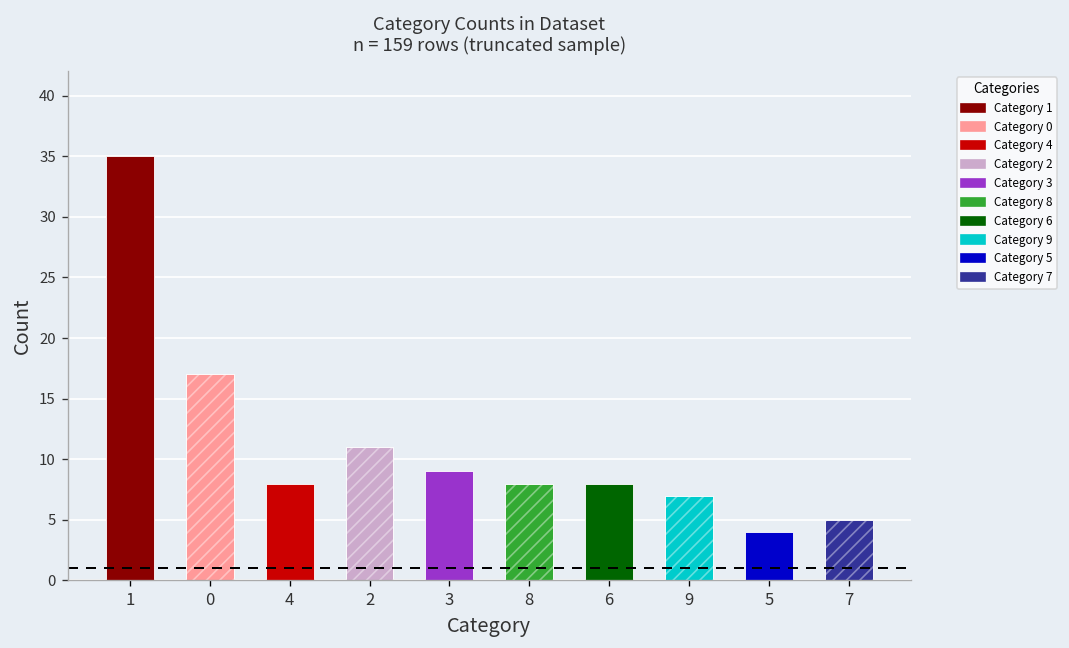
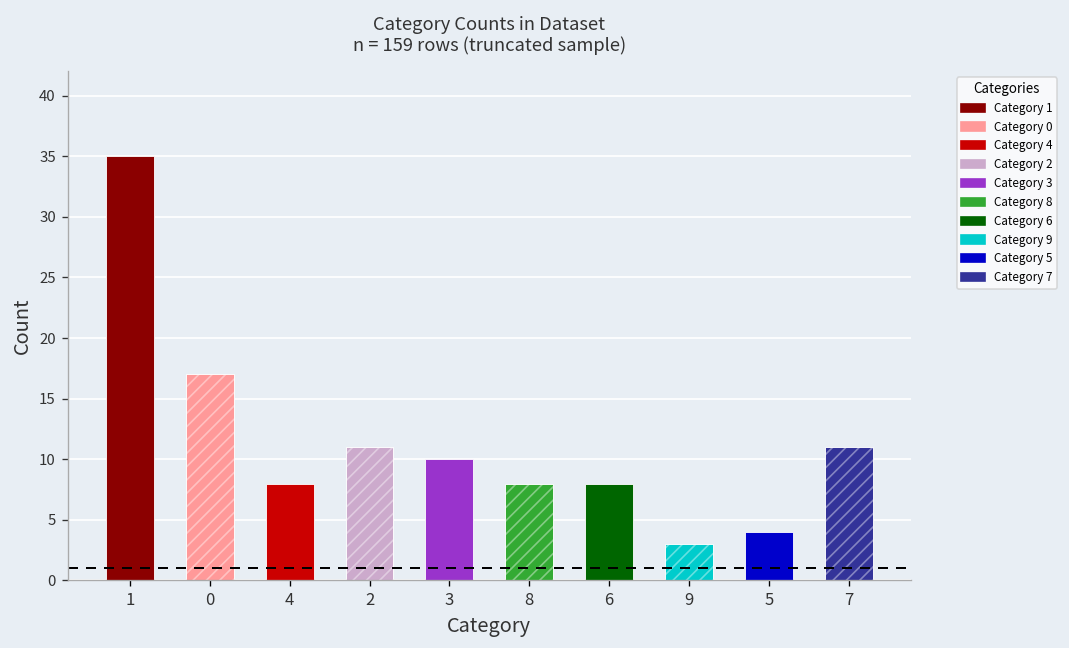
3: 9 -> 10
9: 7 -> 3
7: 5 -> 11
